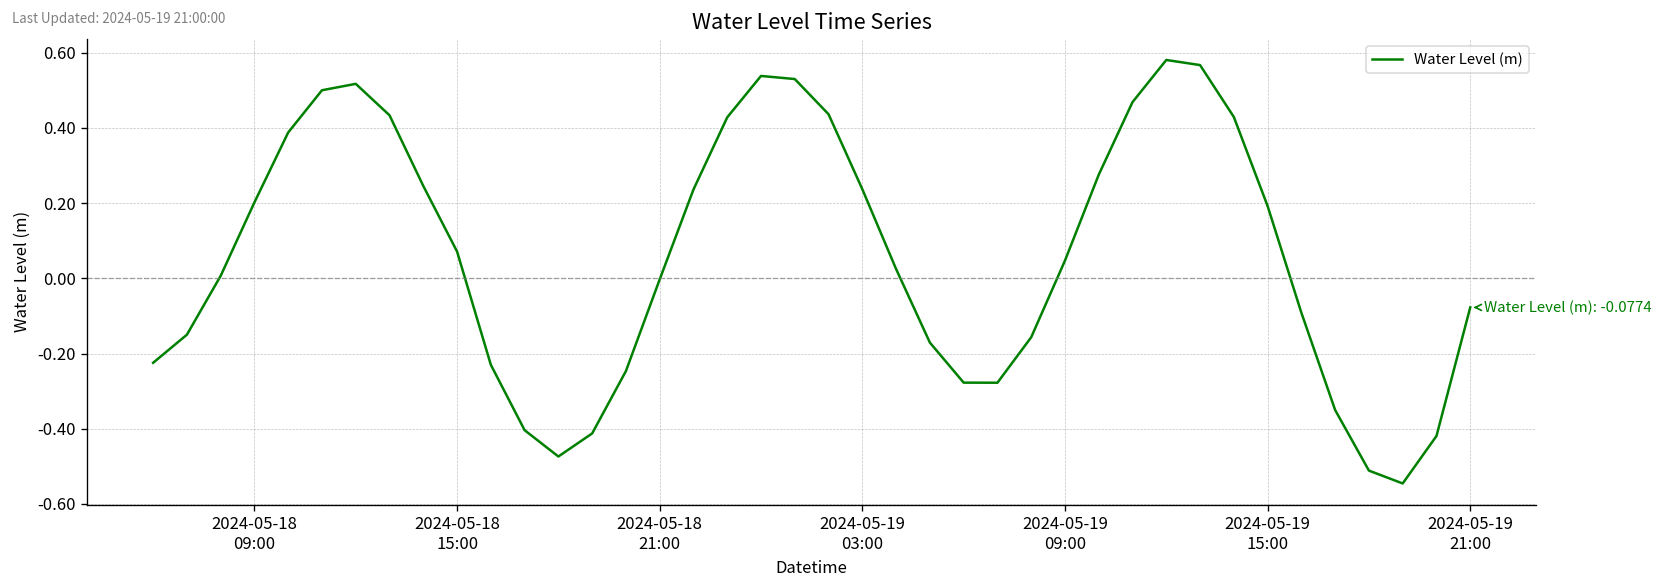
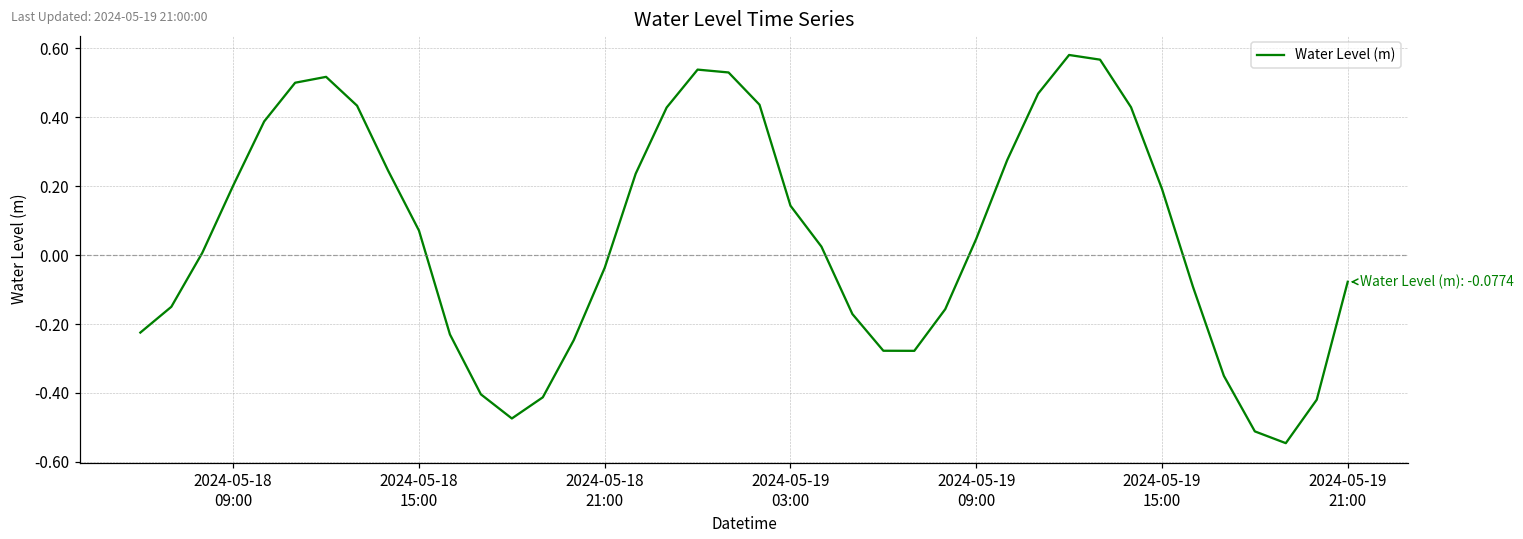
2024-05-18 21:00: 0.00 -> -0.04
2024-05-19 03:00: 0.24 -> 0.14
